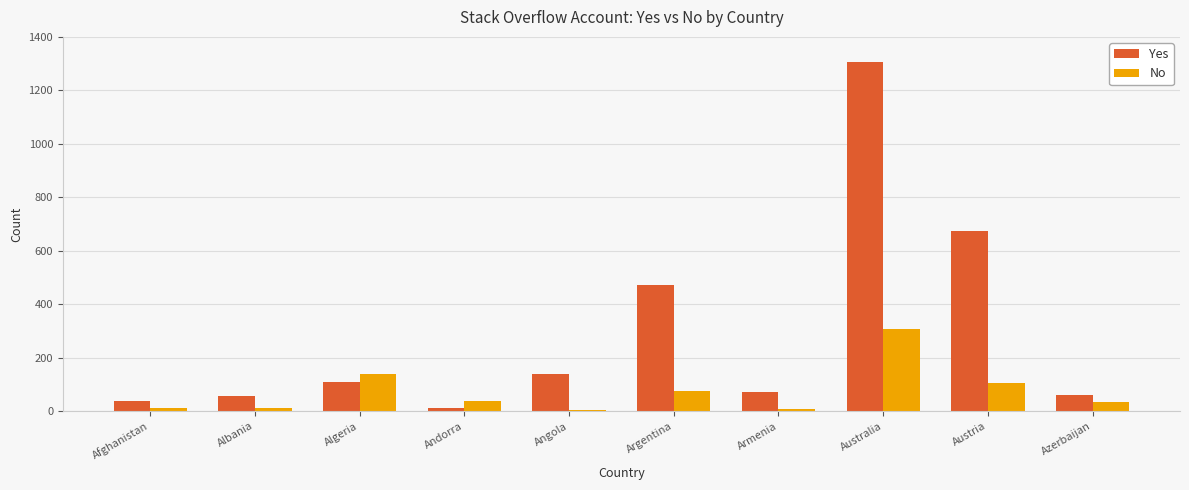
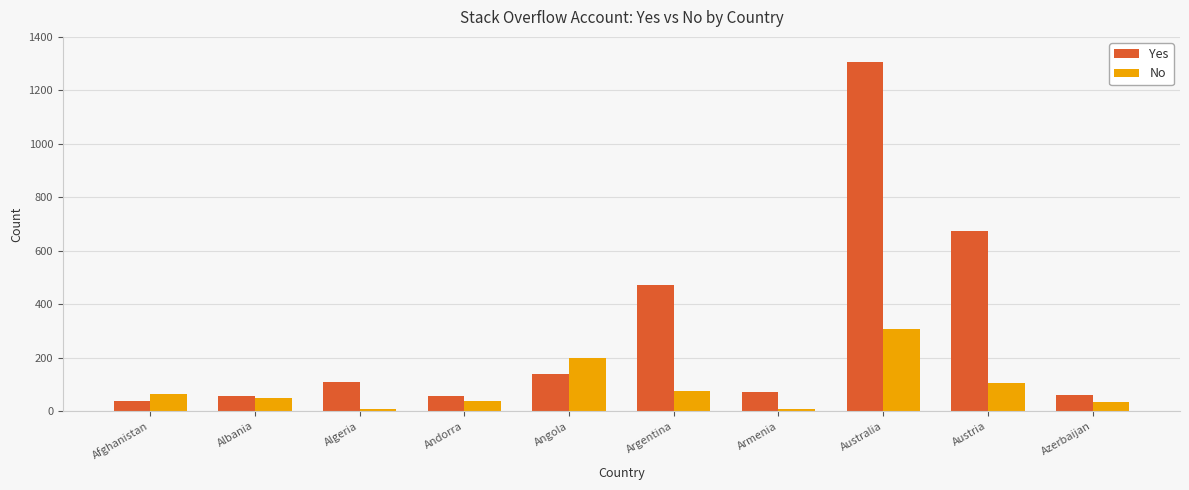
No, Afghanistan: 10 -> 60
No, Albania: 10 -> 50
No, Algeria: 140 -> 10
Yes, Andorra: 10 -> 60
No, Angola: 10 -> 200
